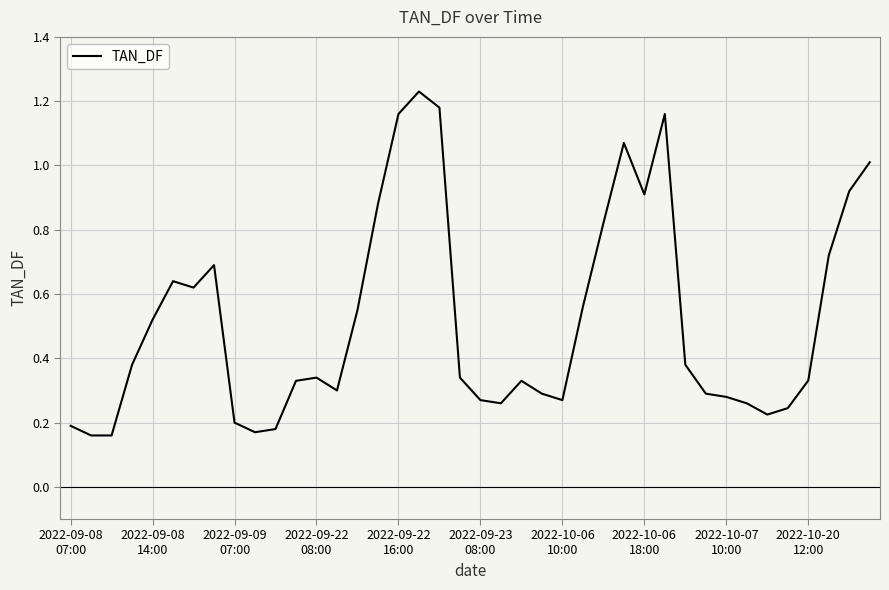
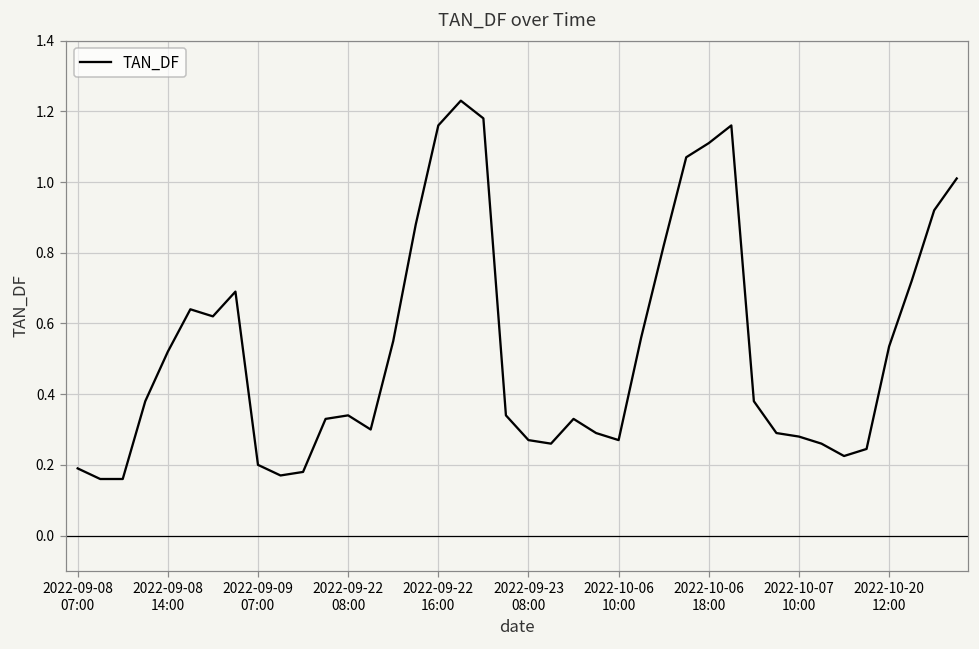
2022-10-06 18:00: 0.91 -> 1.11
2022-10-20 12:00: 0.33 -> 0.54
